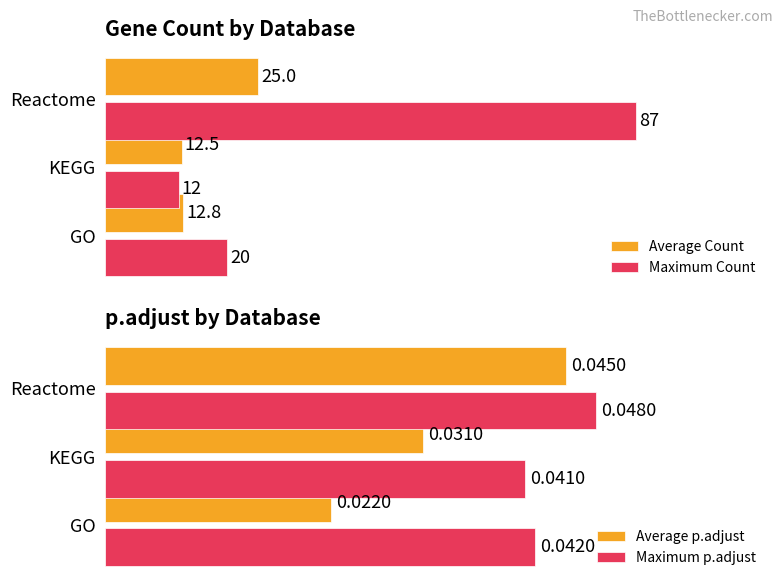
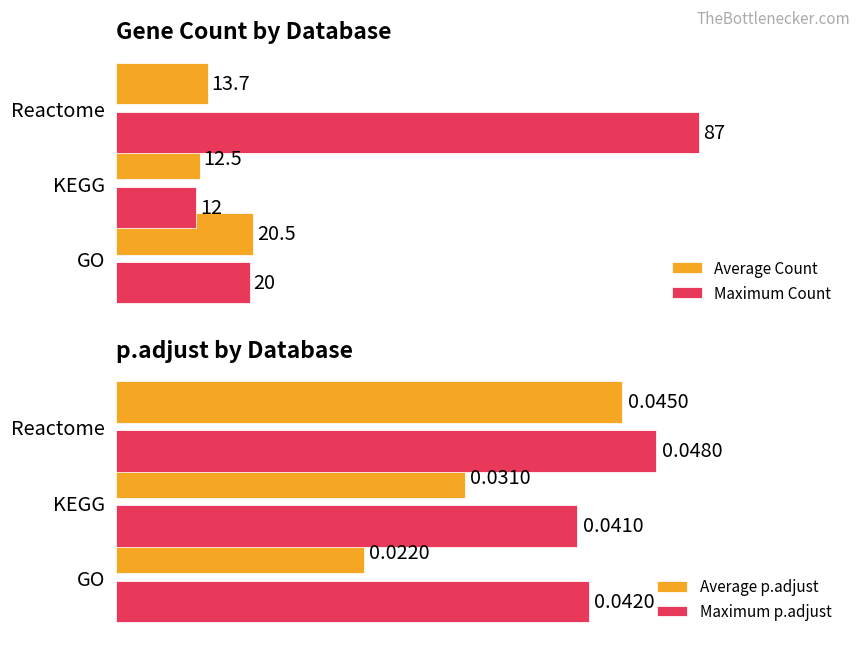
Gene Count by Database, Average Count, Reactome: 25.0 -> 13.7
Gene Count by Database, Average Count, GO: 12.8 -> 20.5
